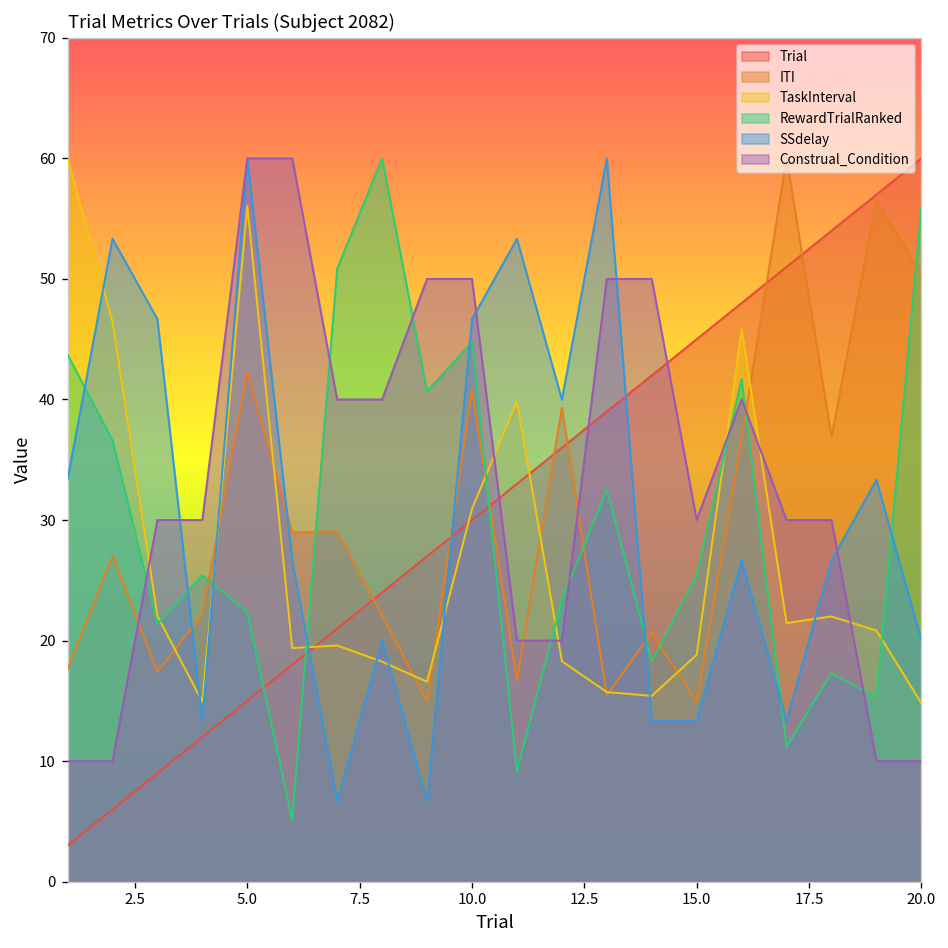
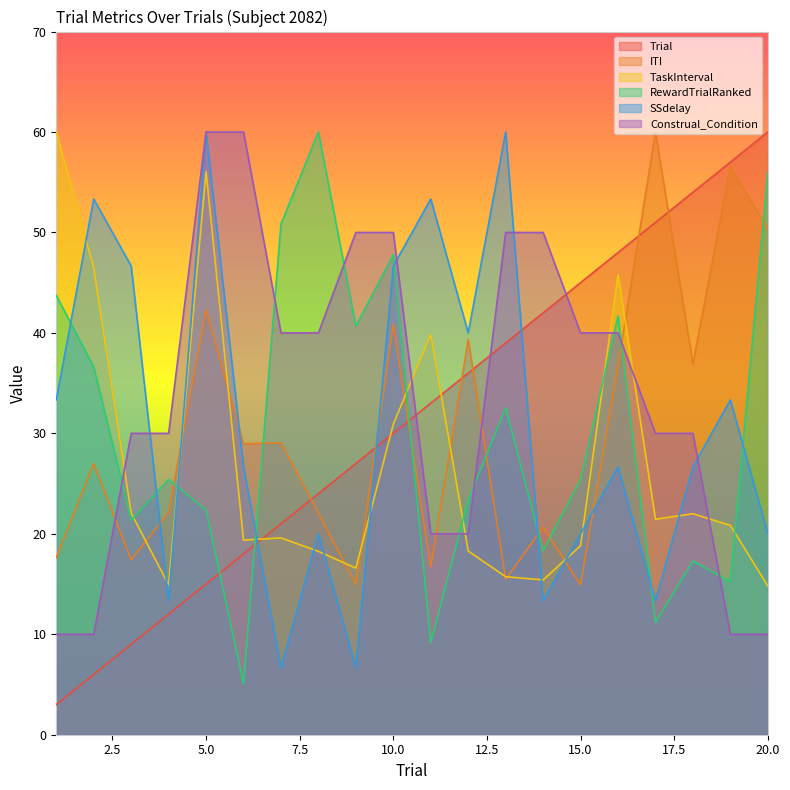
RewardTrialRanked, 10.0: 44.7 -> 47.8
SSdelay, 15.0: 13.3 -> 20.0
Construal_Condition, 15.0: 30.0 -> 40.0
